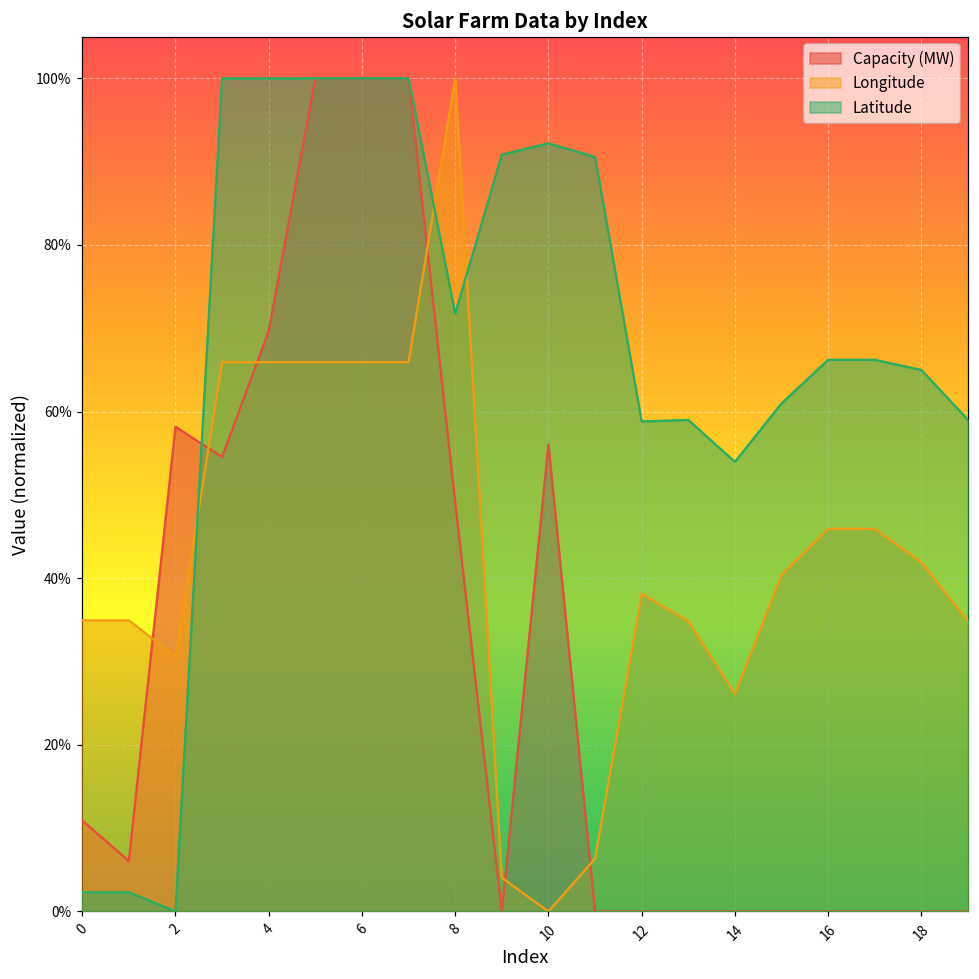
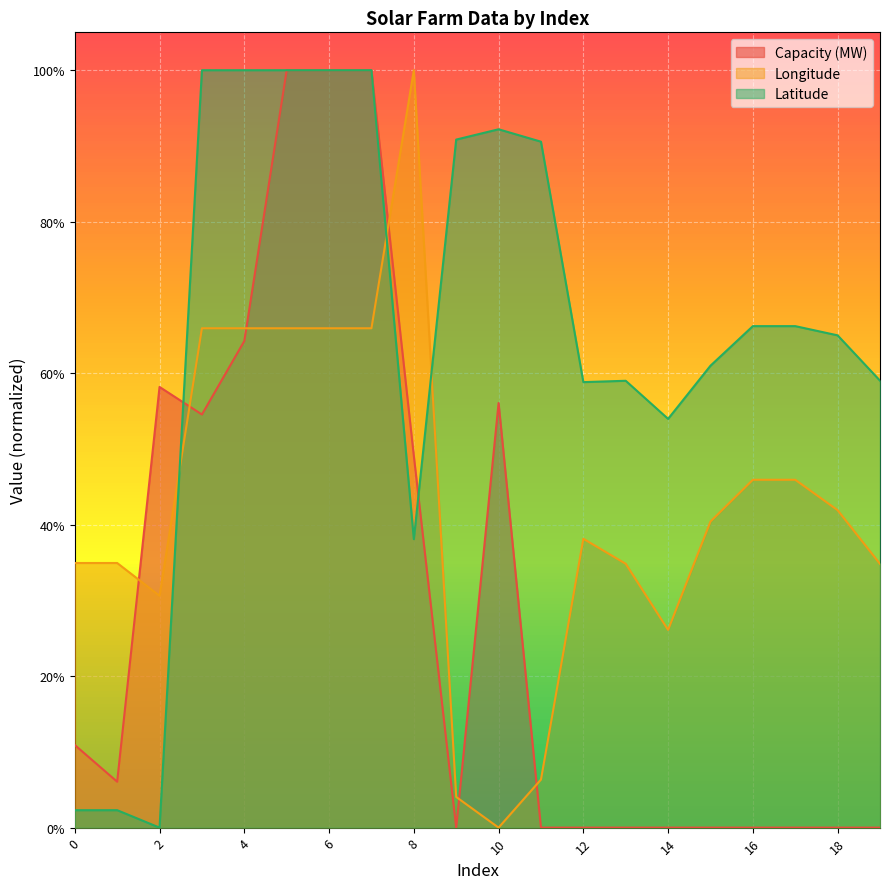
Capacity (MW), 4: 70% -> 64%
Latitude, 8: 72% -> 38%
